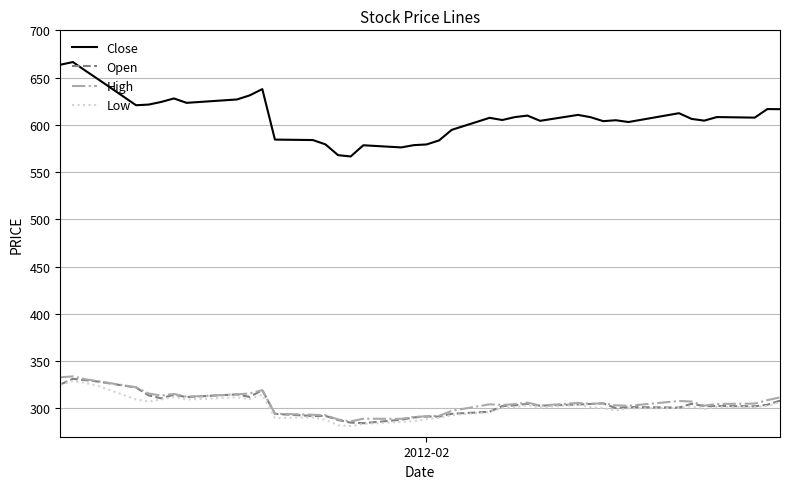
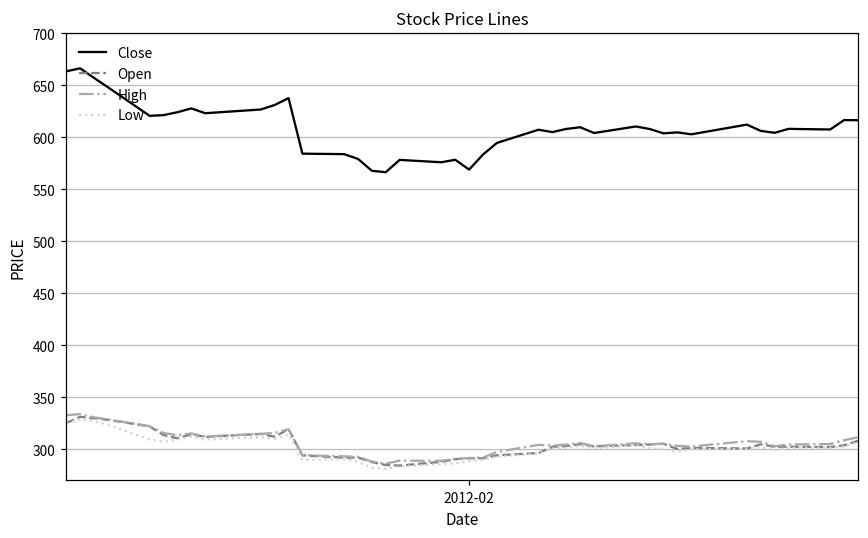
Close, 2012-02: 580 -> 570
